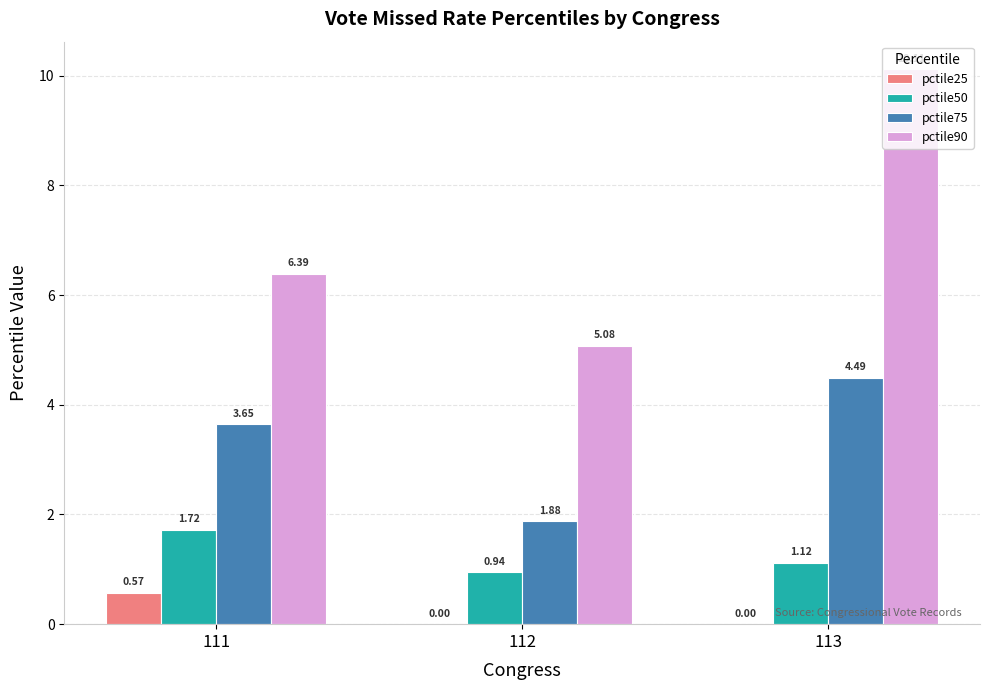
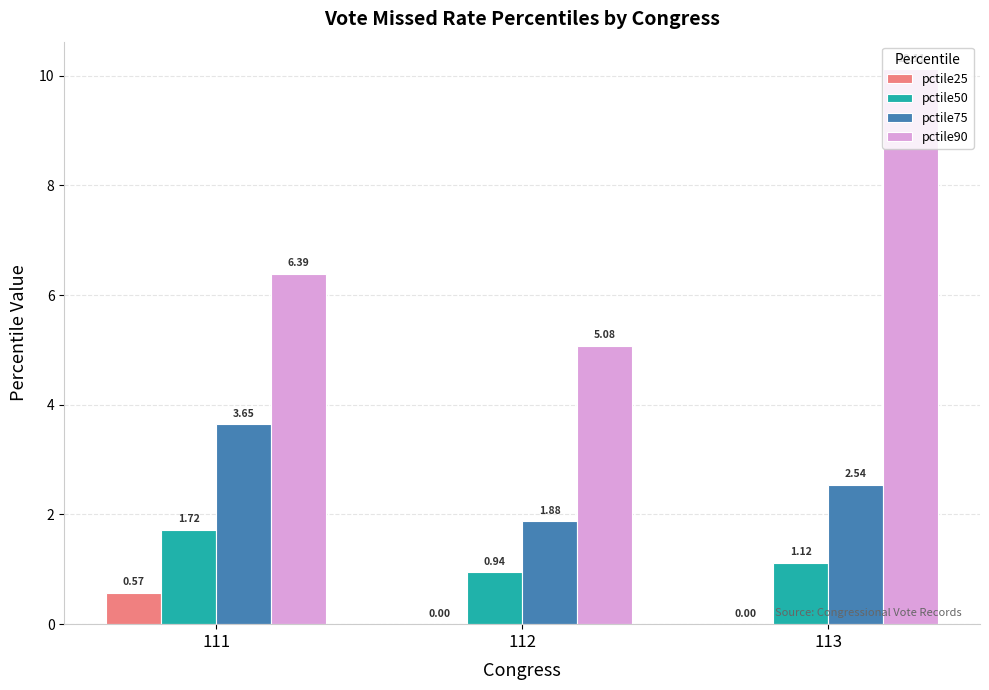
pctile75, 113: 4.49 -> 2.54
